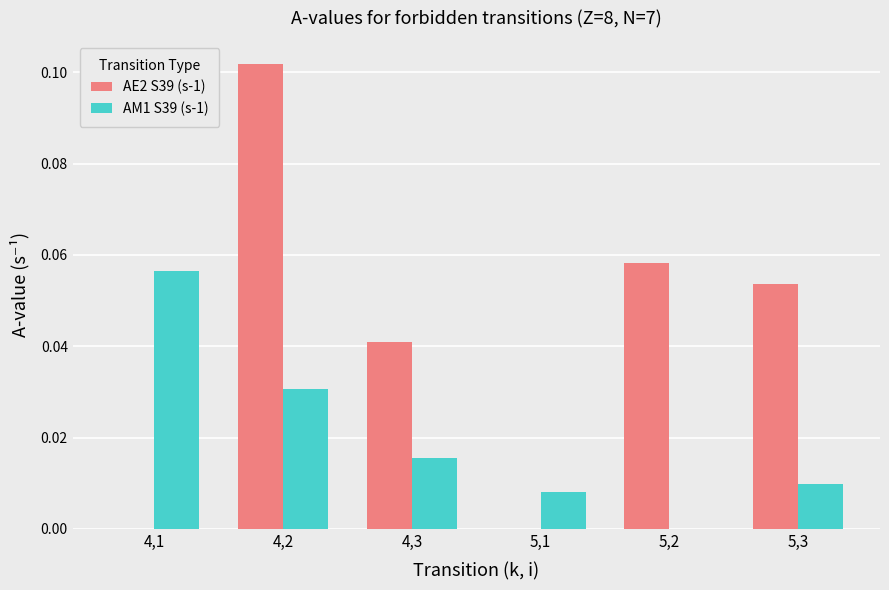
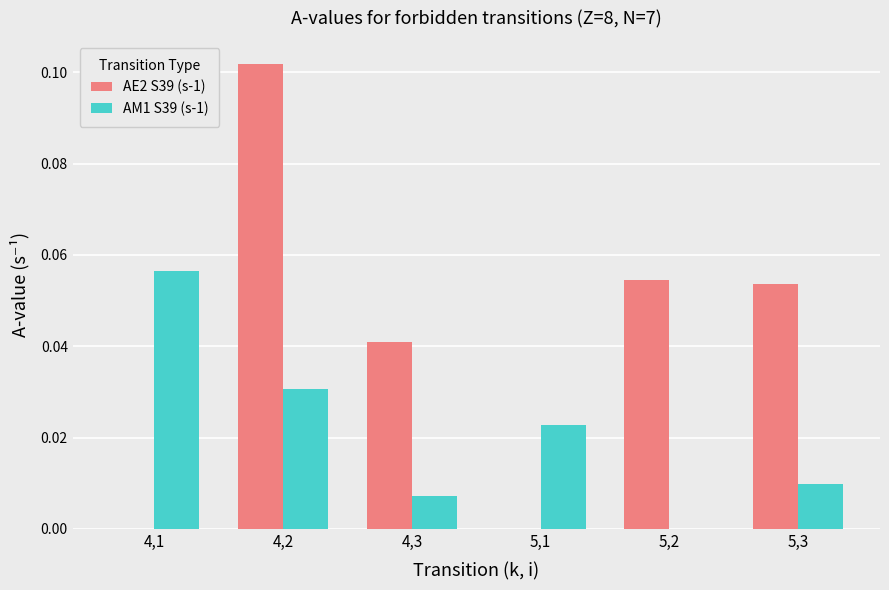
AM1 S39 (s-1), 4,3: 0.016 -> 0.007
AM1 S39 (s-1), 5,1: 0.008 -> 0.023
AE2 S39 (s-1), 5,2: 0.058 -> 0.054
